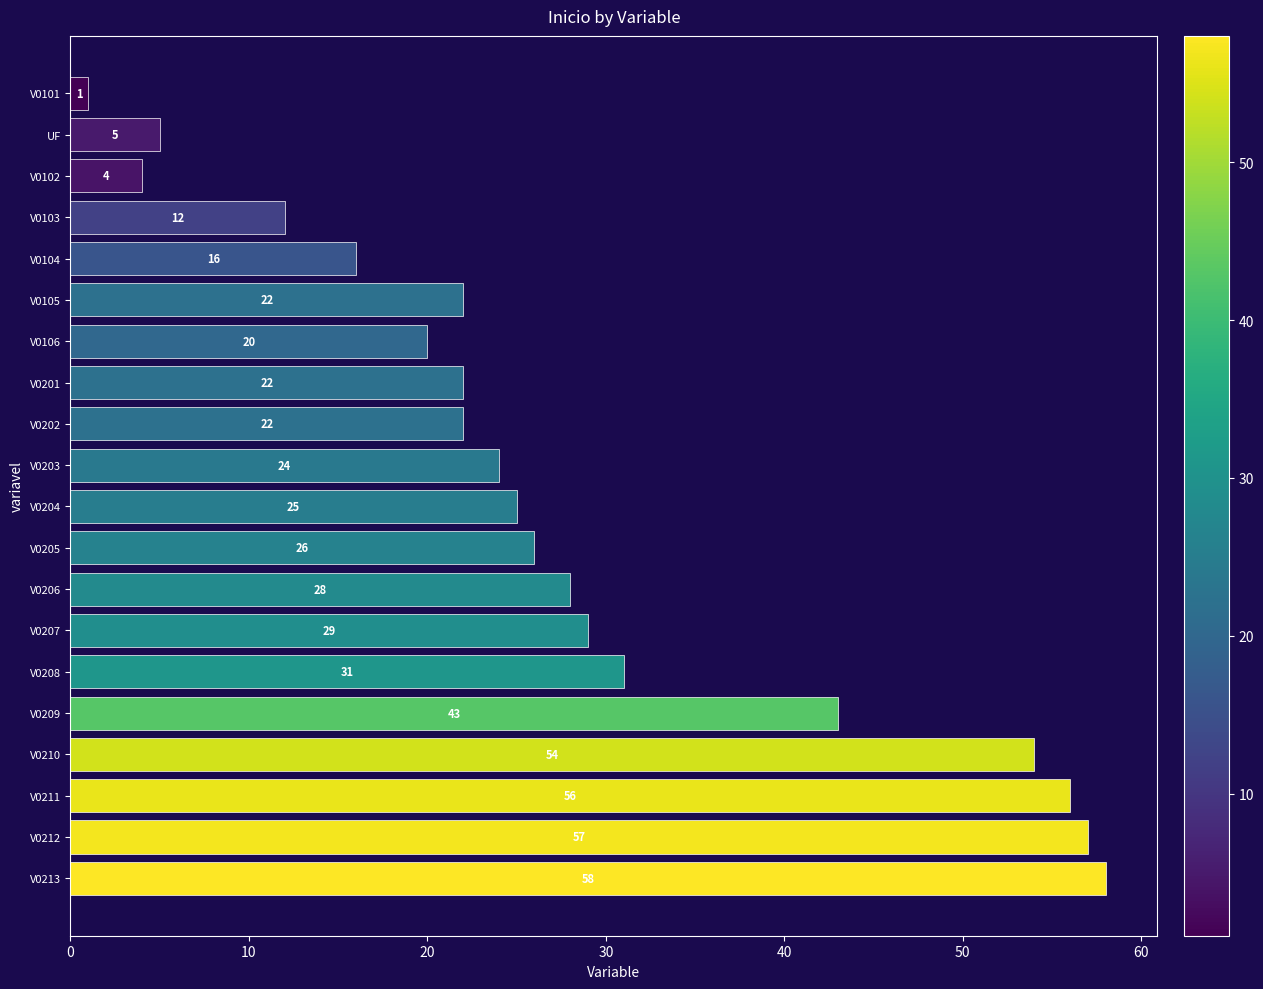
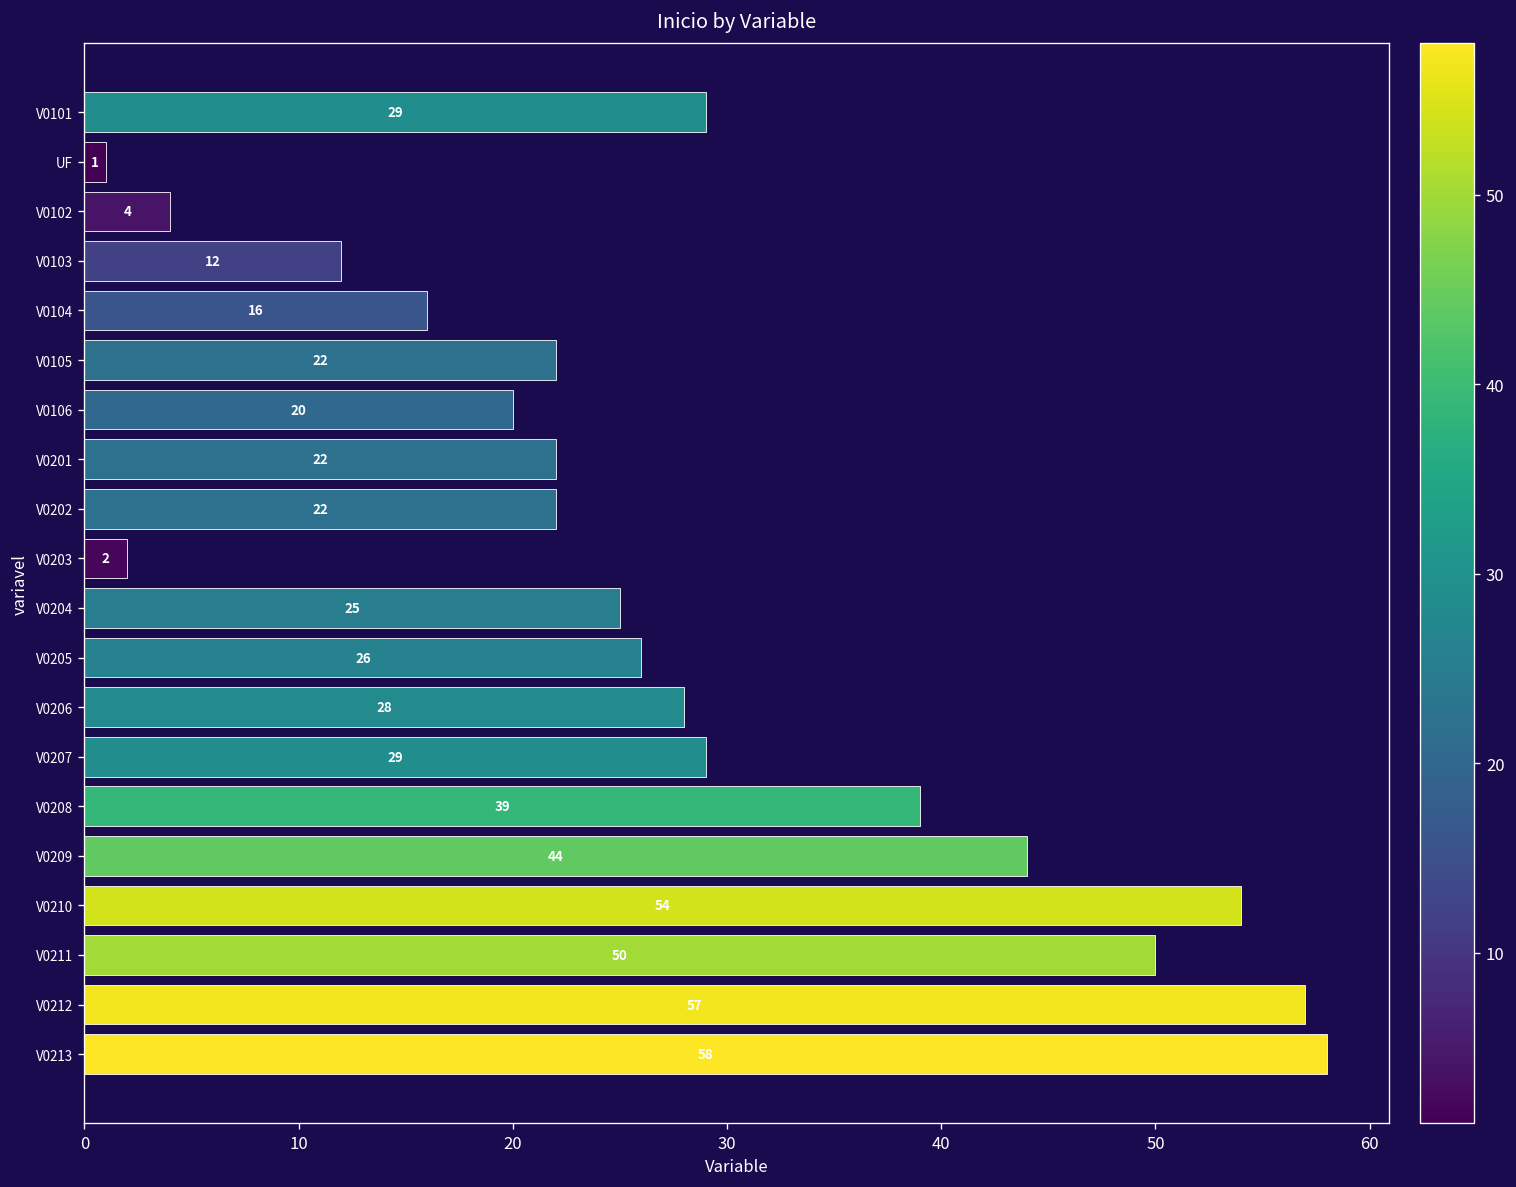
V0101: 1 -> 29
UF: 5 -> 1
V0203: 24 -> 2
V0208: 31 -> 39
V0209: 43 -> 44
V0211: 56 -> 50
